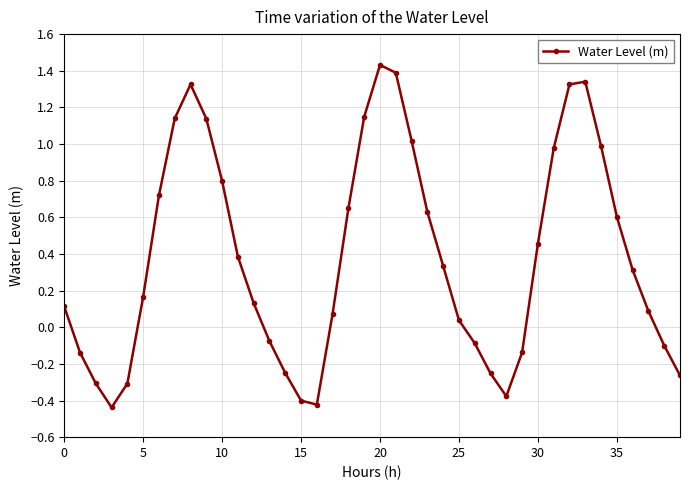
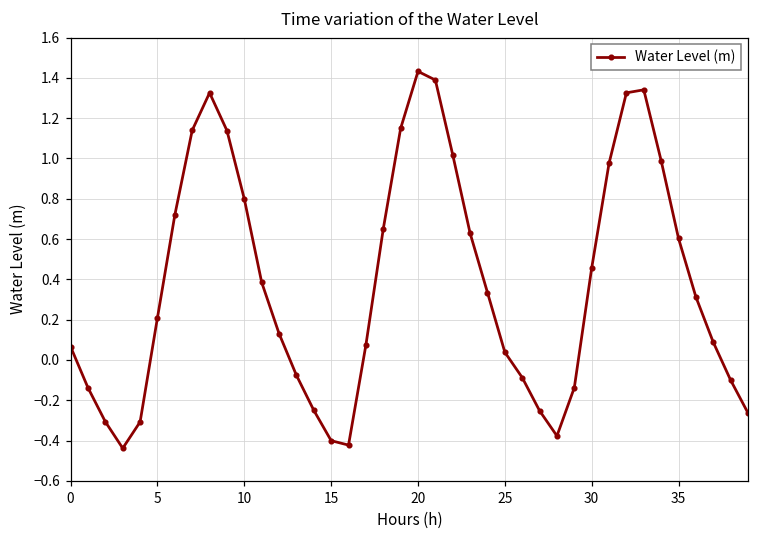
0: 0.11 -> 0.07
5: 0.17 -> 0.21
